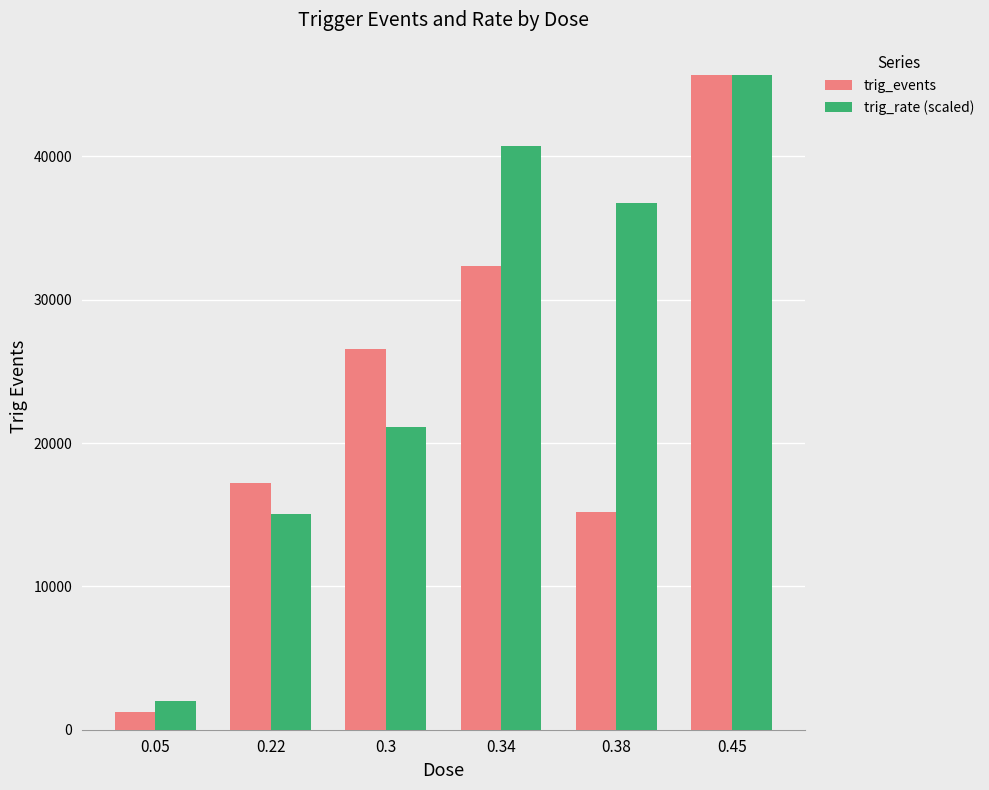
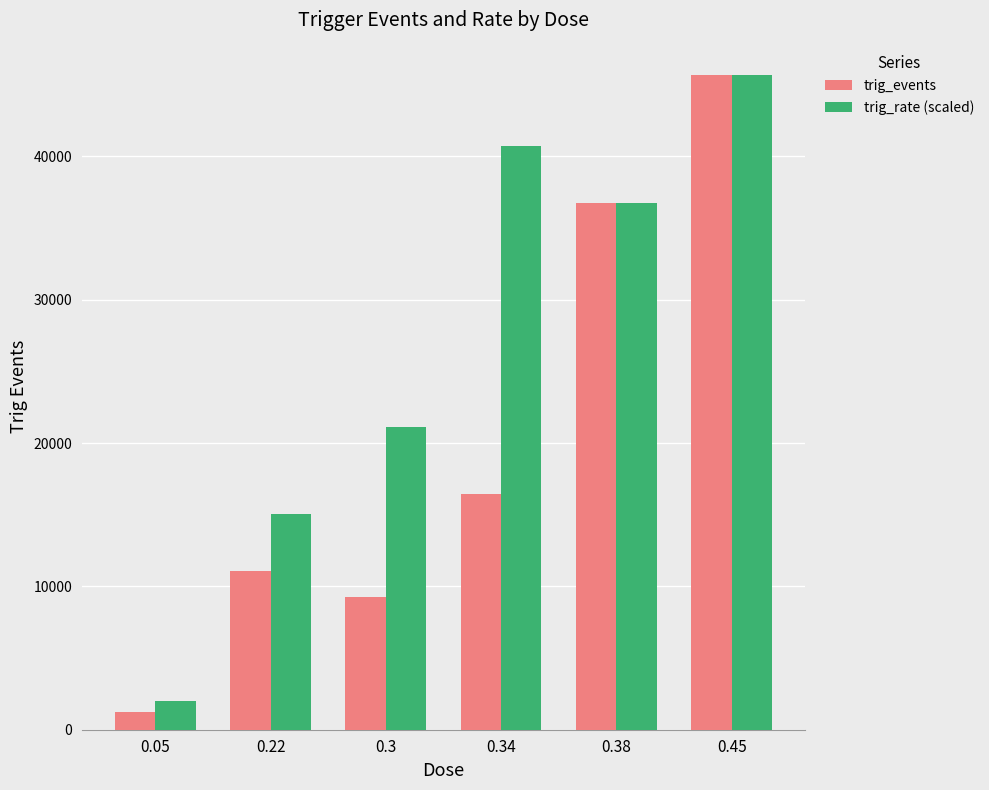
trig_events, 0.22: 17200 -> 11100
trig_events, 0.3: 26600 -> 9200
trig_events, 0.34: 32400 -> 16400
trig_events, 0.38: 15200 -> 36800
